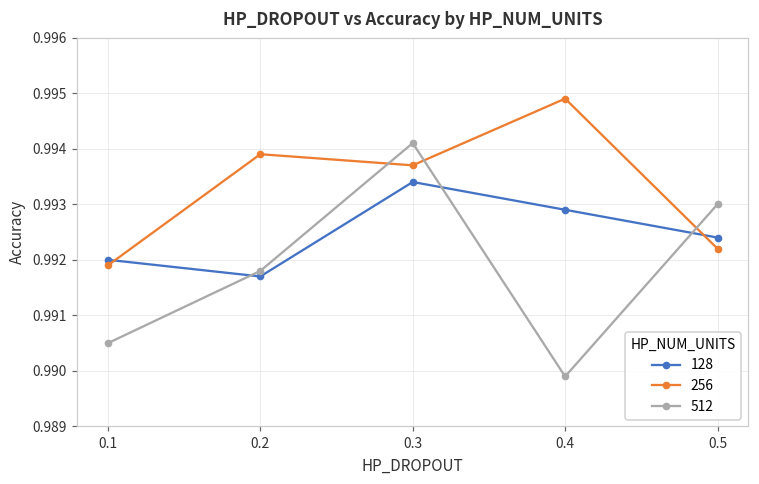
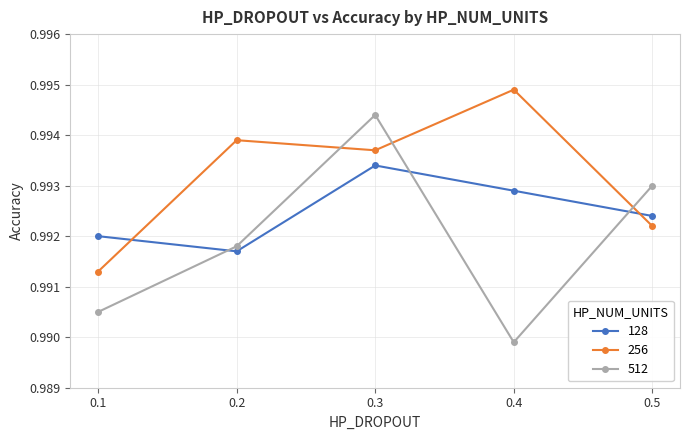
256, 0.1: 0.9919 -> 0.9913
512, 0.3: 0.9941 -> 0.9944
